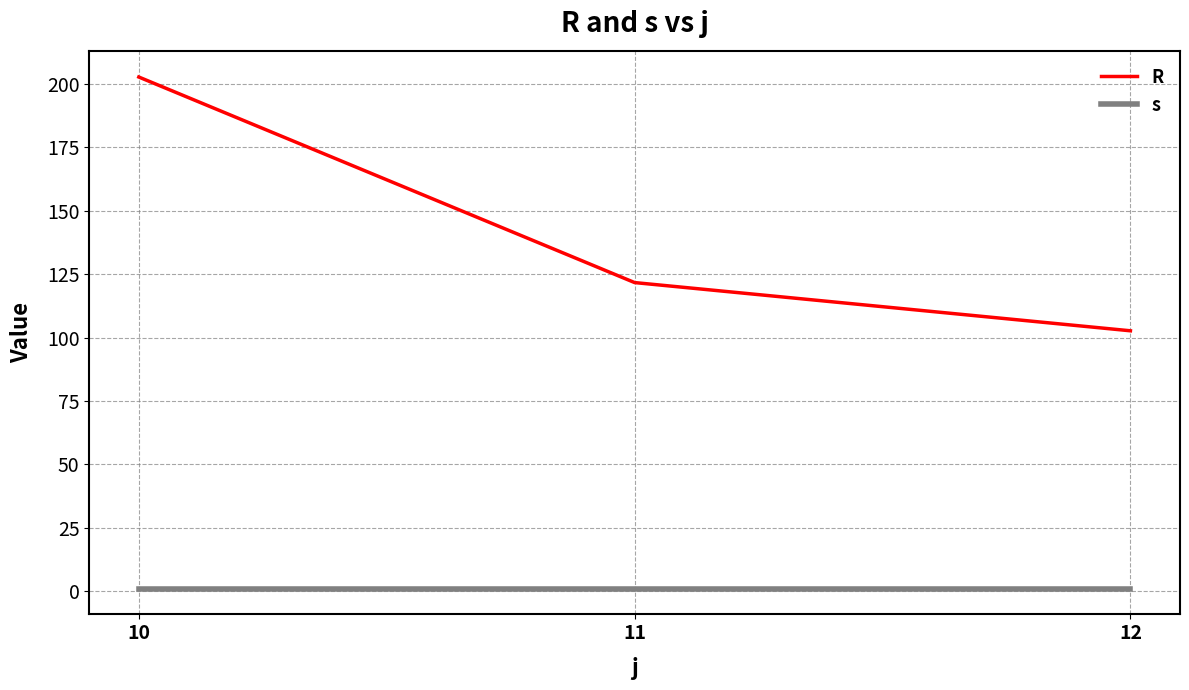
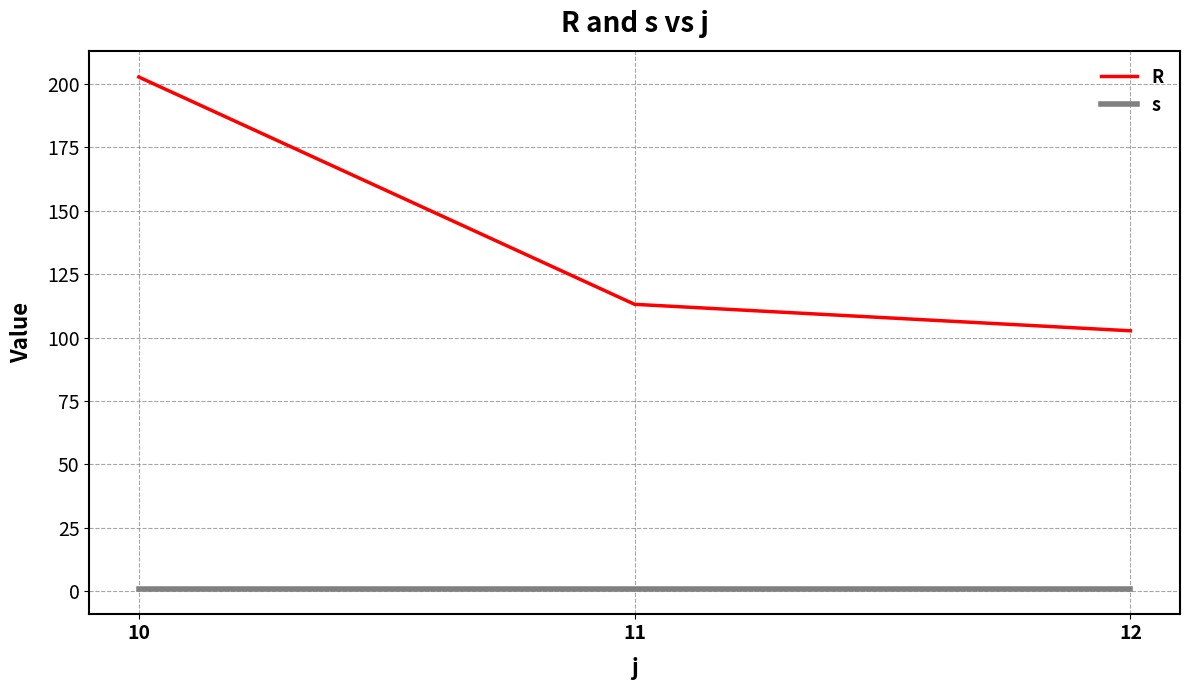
R, 11: 122 -> 113
